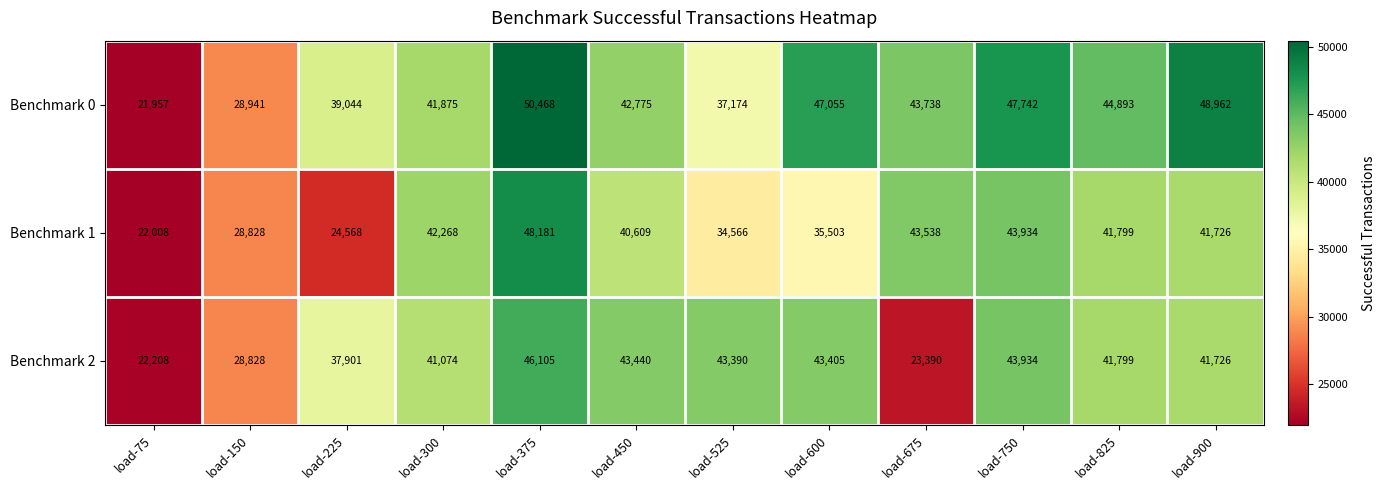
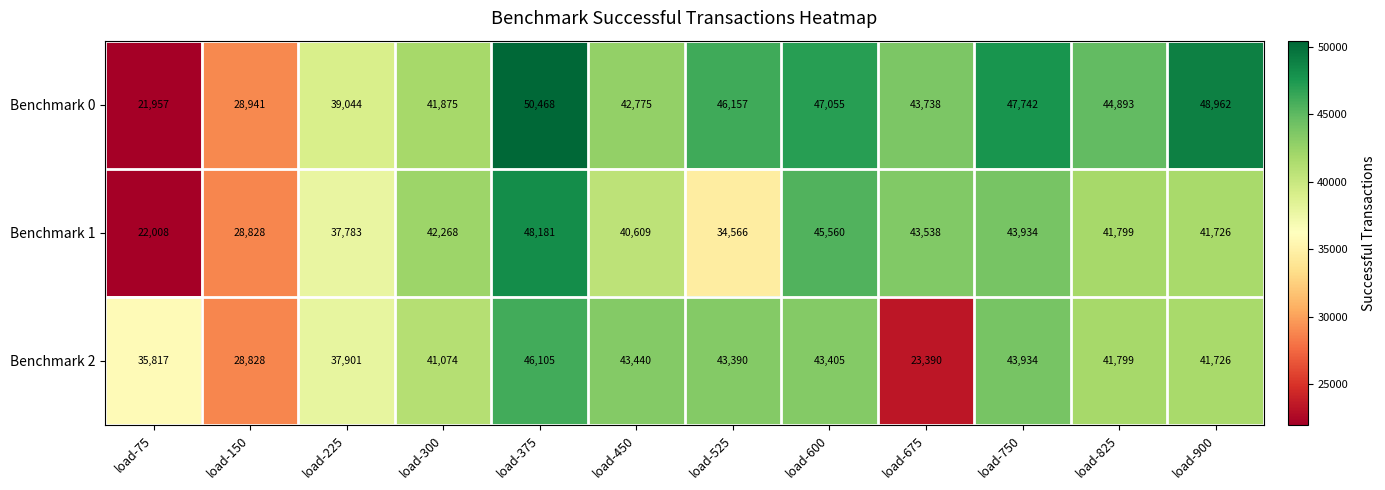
Benchmark 0, load-525: 37,174 -> 46,157
Benchmark 1, load-225: 24,568 -> 37,783
Benchmark 1, load-600: 35,503 -> 45,560
Benchmark 2, load-75: 22,208 -> 35,817
